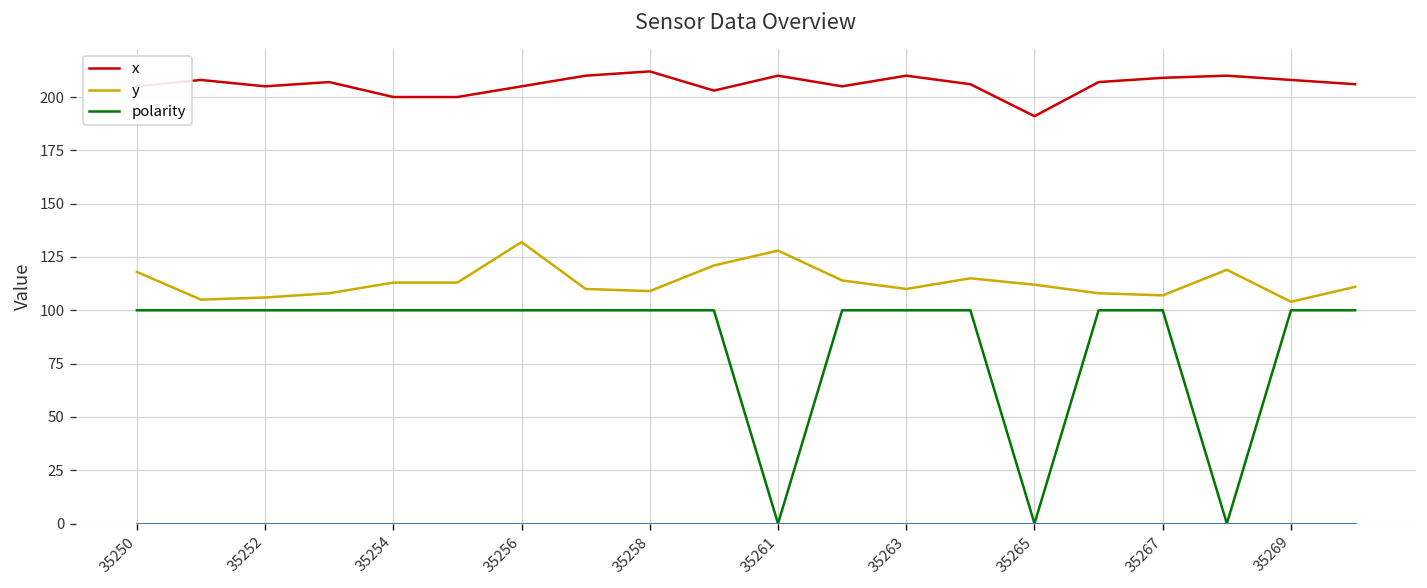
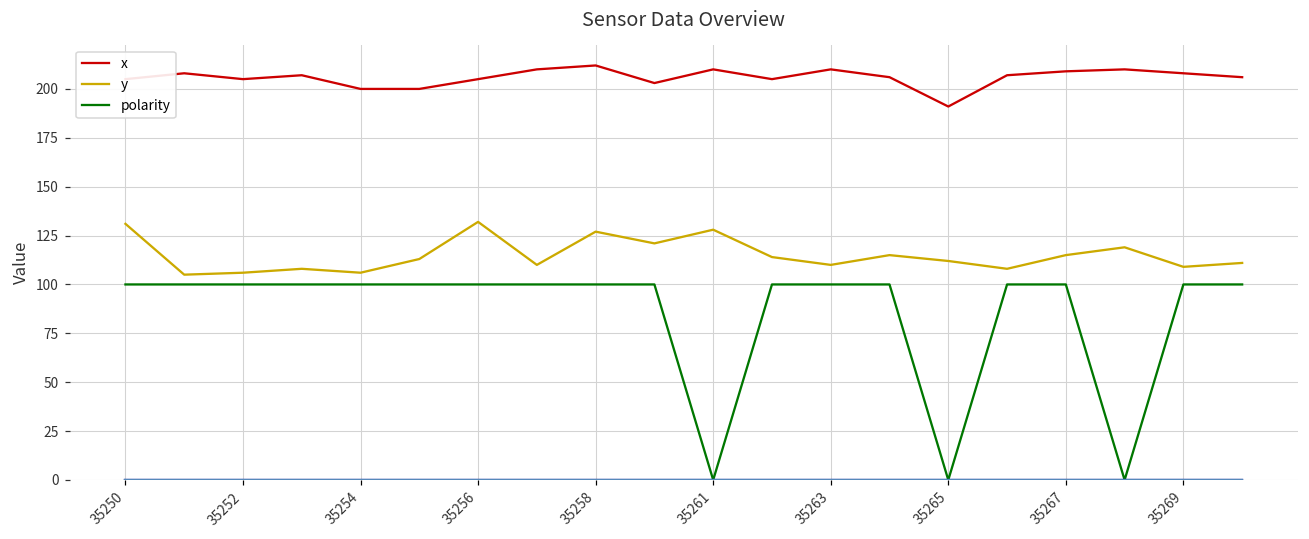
y, 35250: 118 -> 131
y, 35254: 113 -> 106
y, 35258: 109 -> 127
y, 35267: 107 -> 115
y, 35269: 104 -> 109
